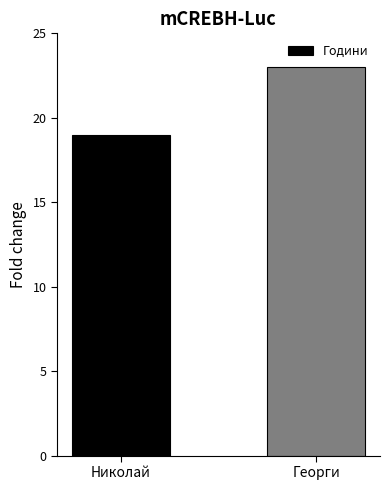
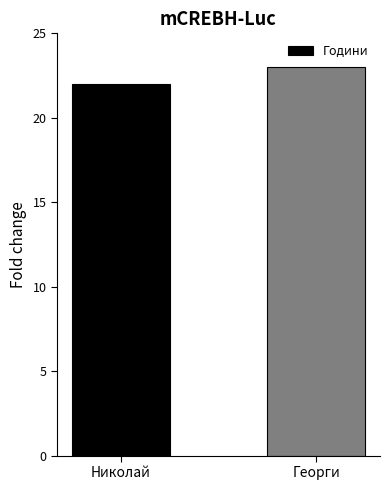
Николай: 19 -> 22
